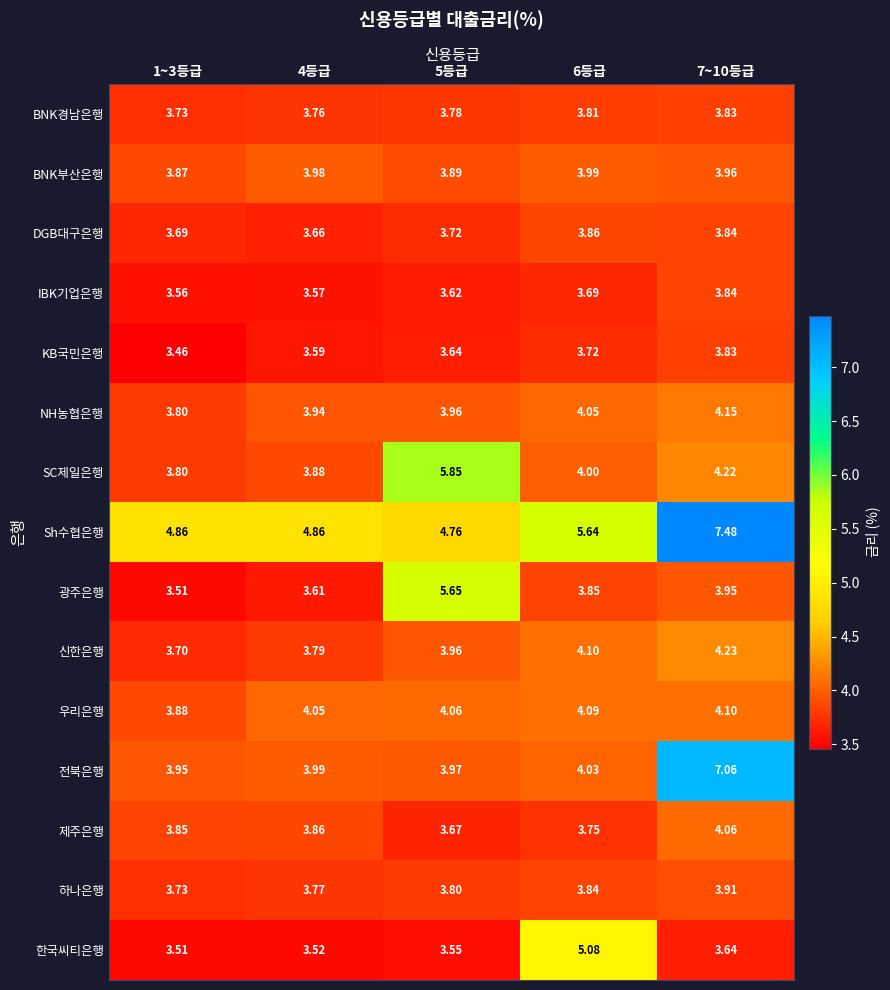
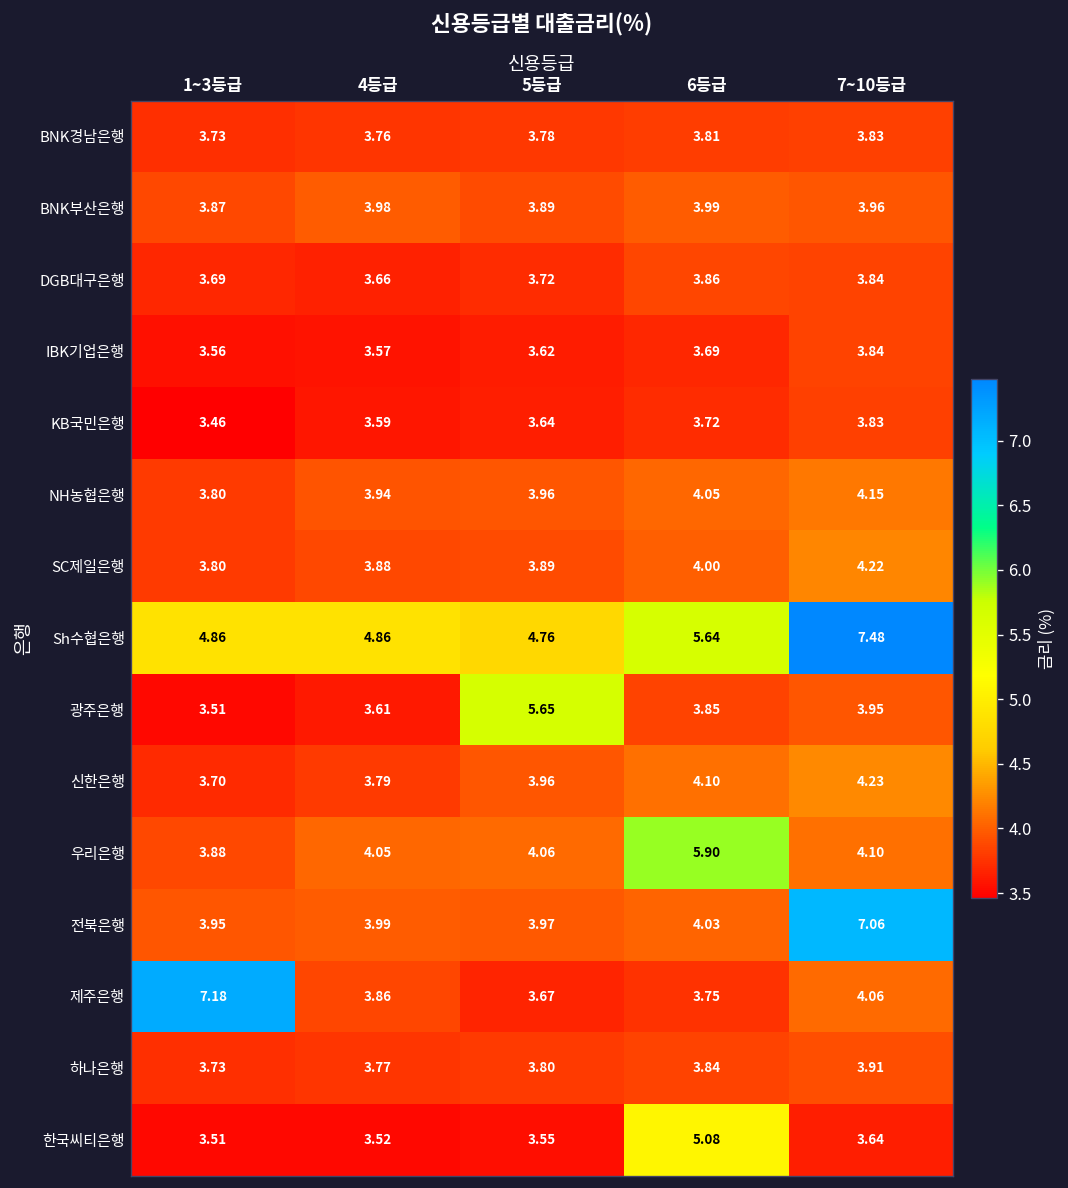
SC제일은행, 5등급: 5.85 -> 3.89
우리은행, 6등급: 4.09 -> 5.90
제주은행, 1~3등급: 3.85 -> 7.18
